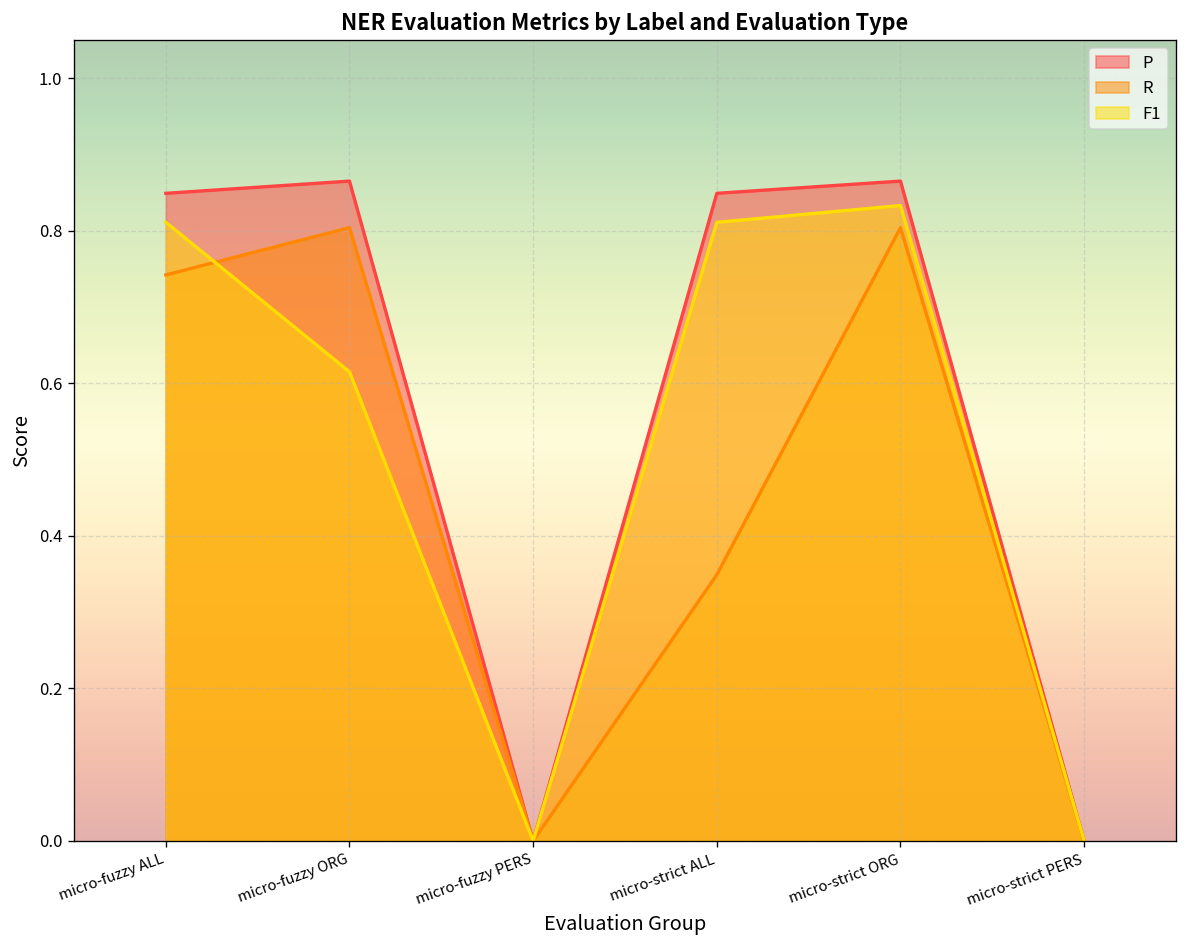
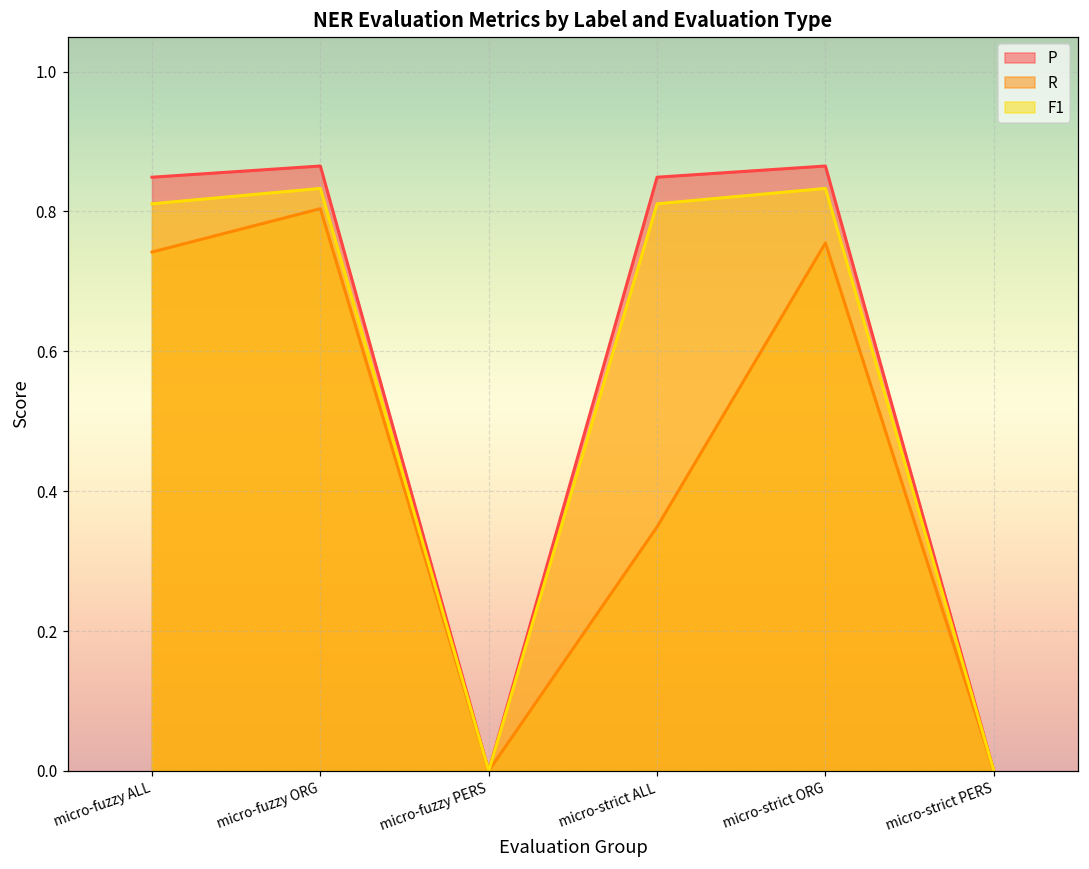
F1, micro-fuzzy ORG: 0.62 -> 0.83
R, micro-strict ORG: 0.80 -> 0.76
